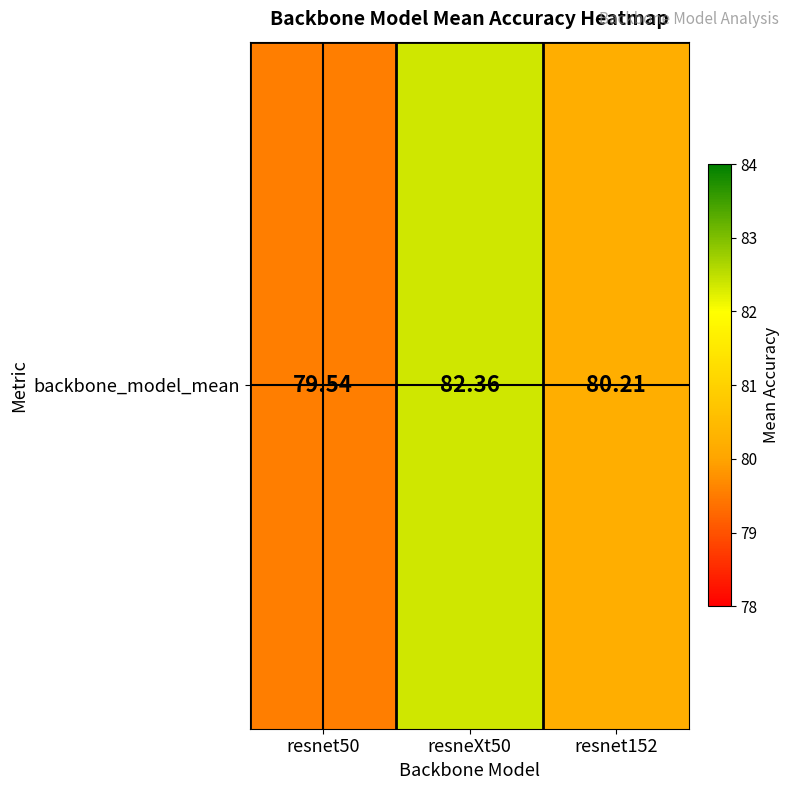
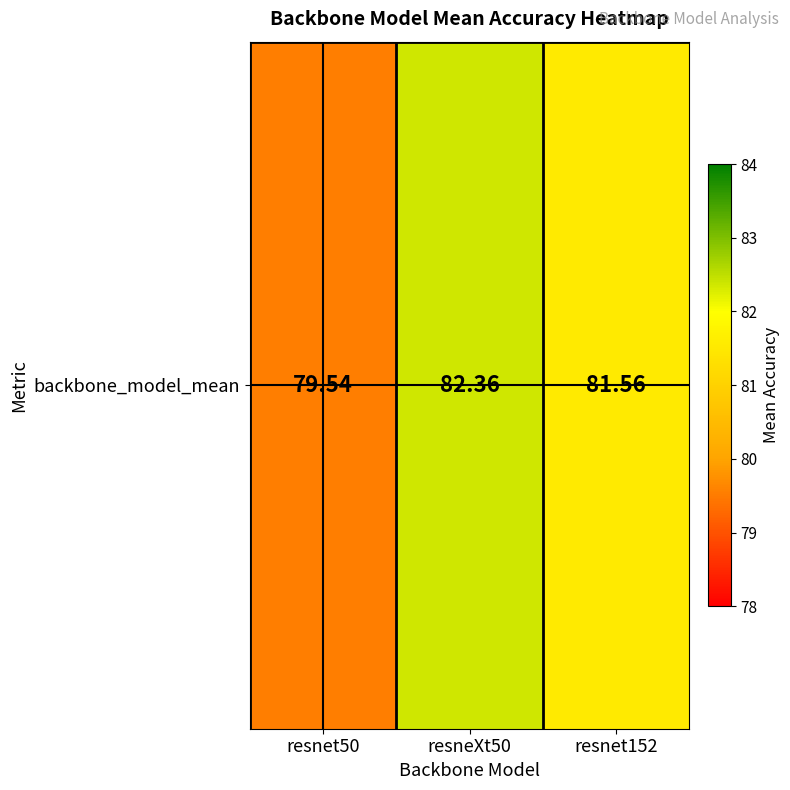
backbone_model_mean, resnet152: 80.21 -> 81.56
